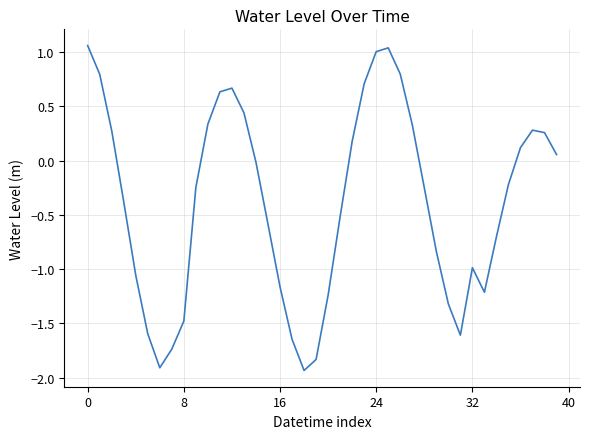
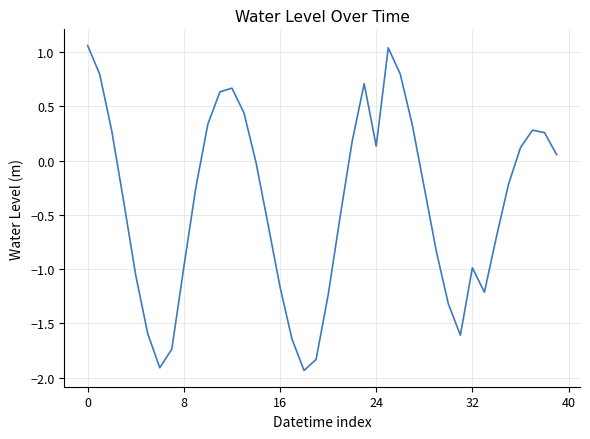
8: -1.48 -> -0.98
24: 1.00 -> 0.13
